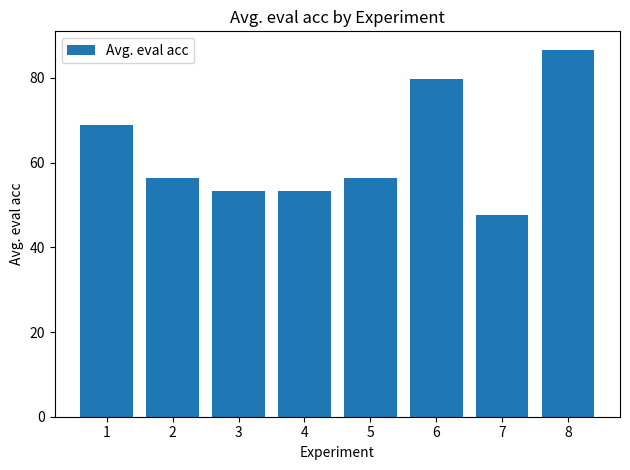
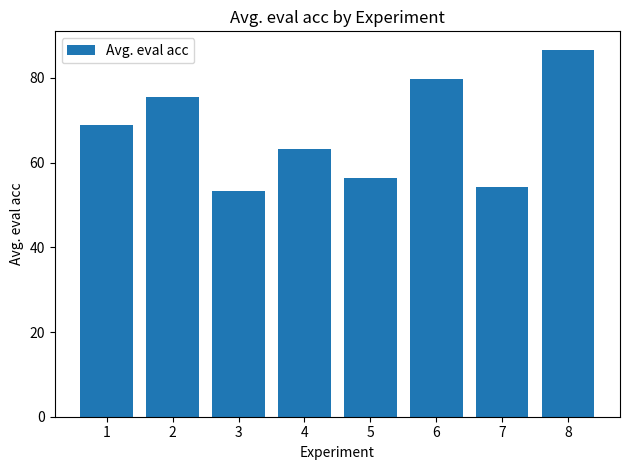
2: 56 -> 76
4: 53 -> 63
7: 48 -> 54
